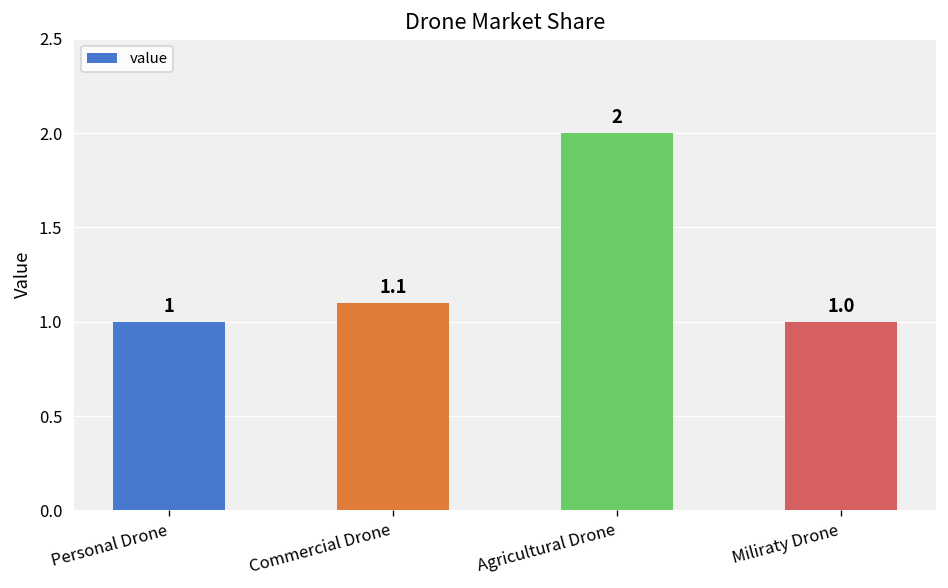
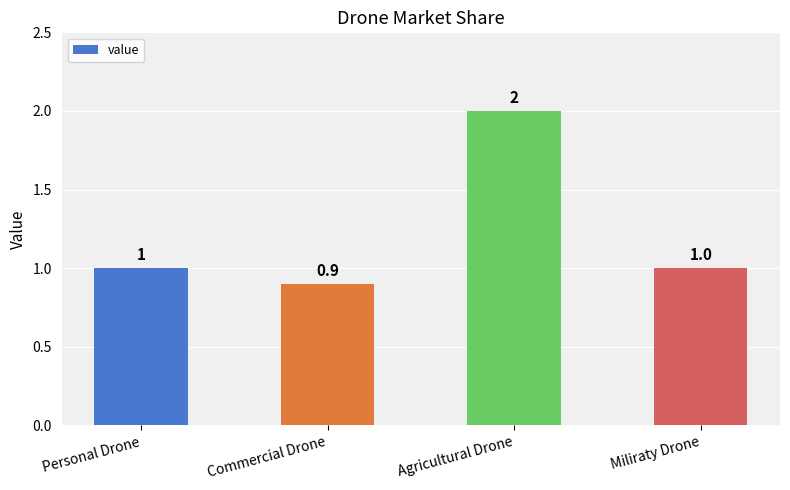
Commercial Drone: 1.1 -> 0.9
